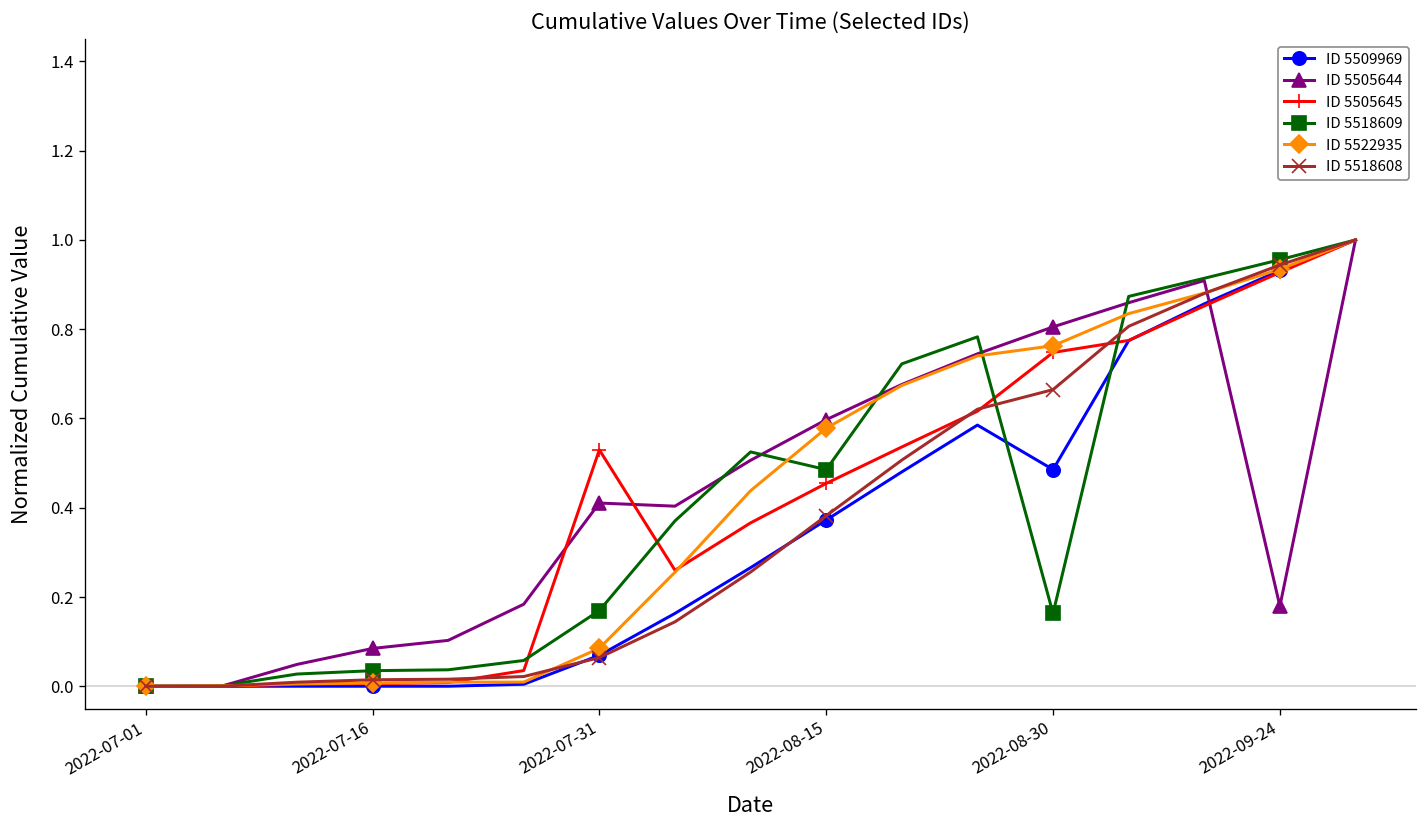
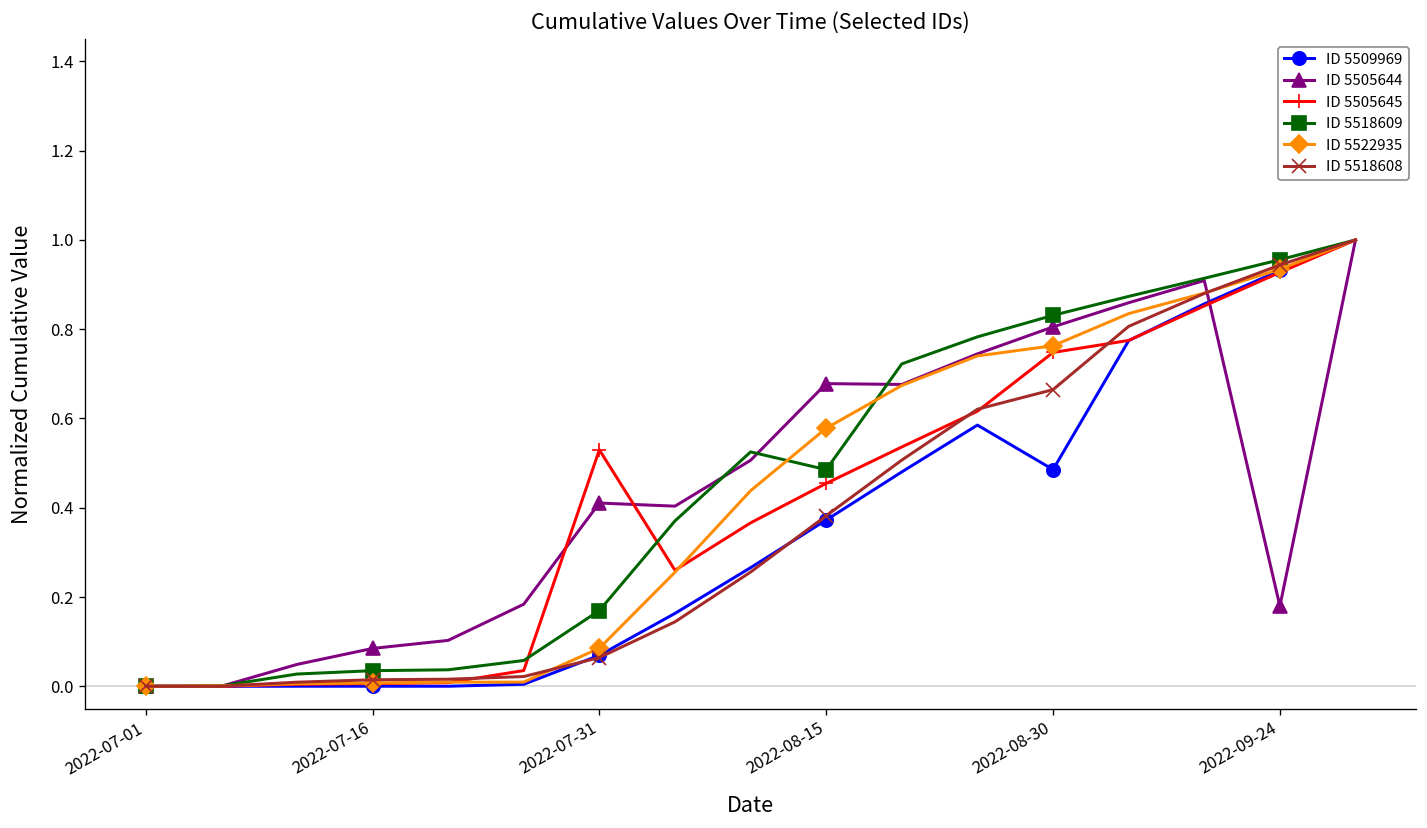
ID 5505644, 2022-08-15: 0.60 -> 0.68
ID 5518609, 2022-08-30: 0.16 -> 0.83
